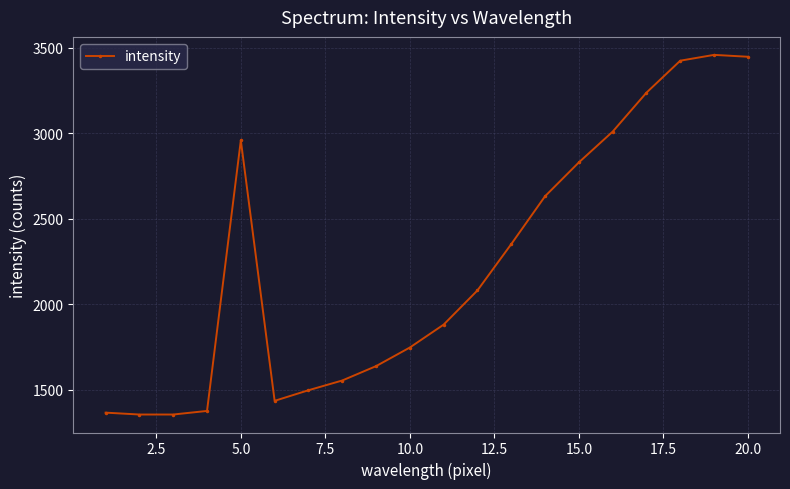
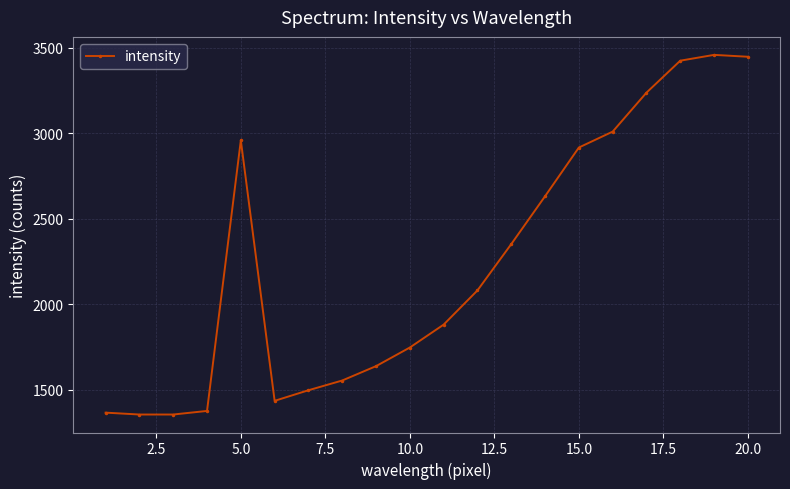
15.0: 2830 -> 2920
